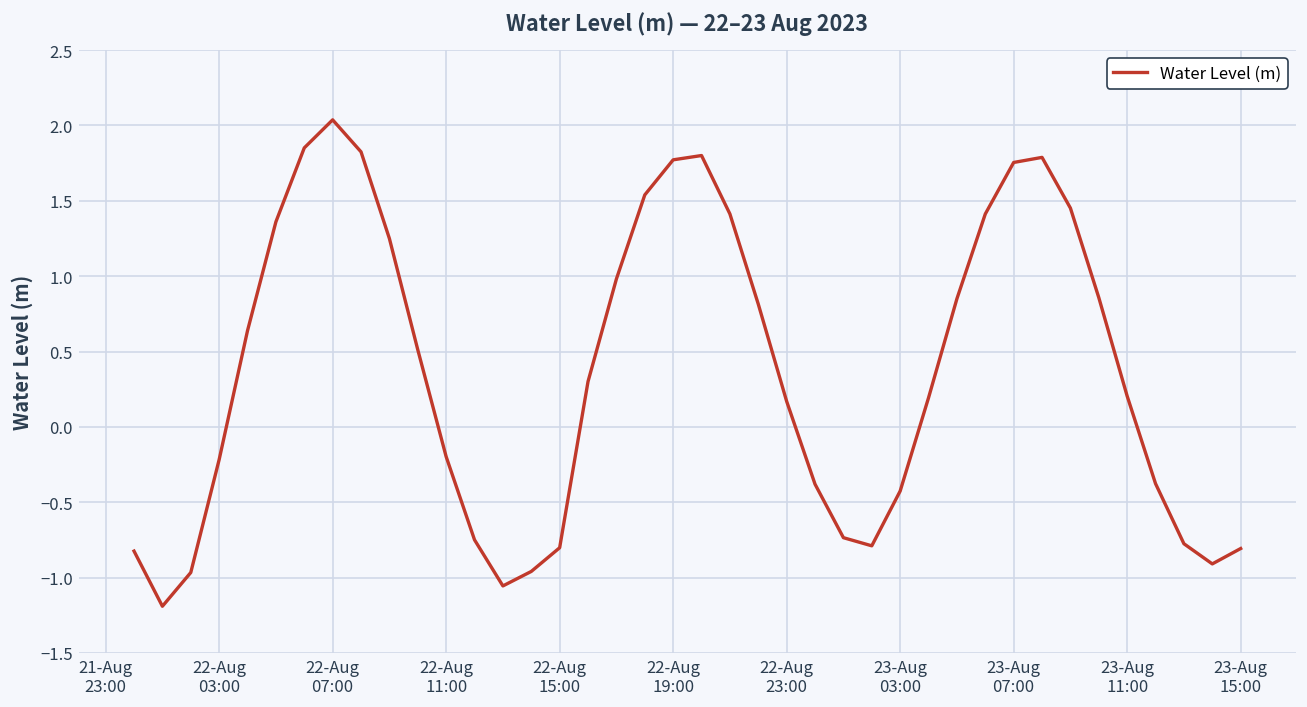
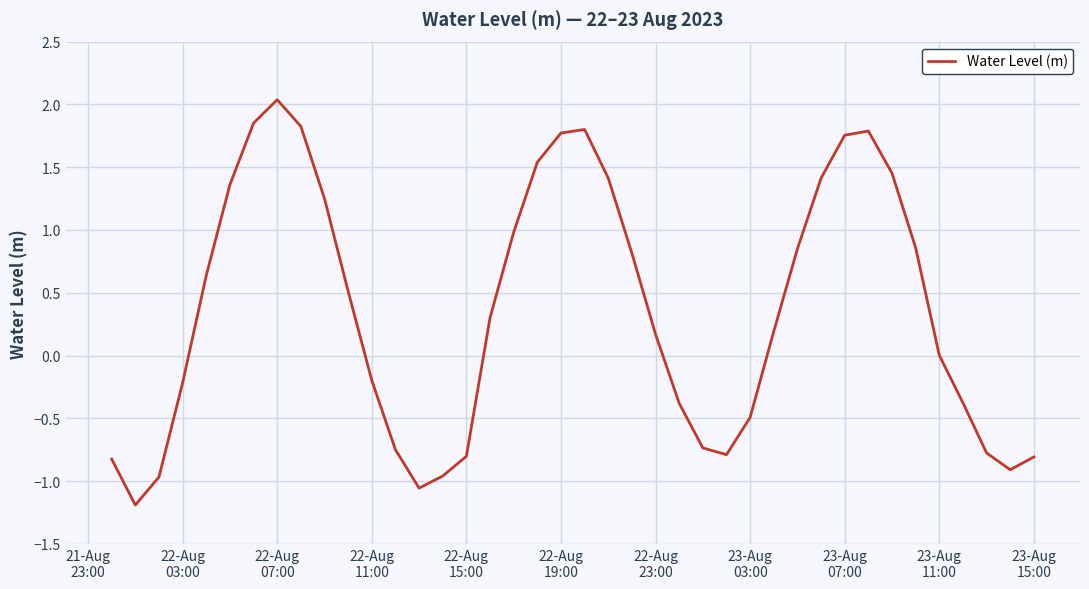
23-Aug 03:00: -0.43 -> -0.49
23-Aug 11:00: 0.20 -> 0.00
